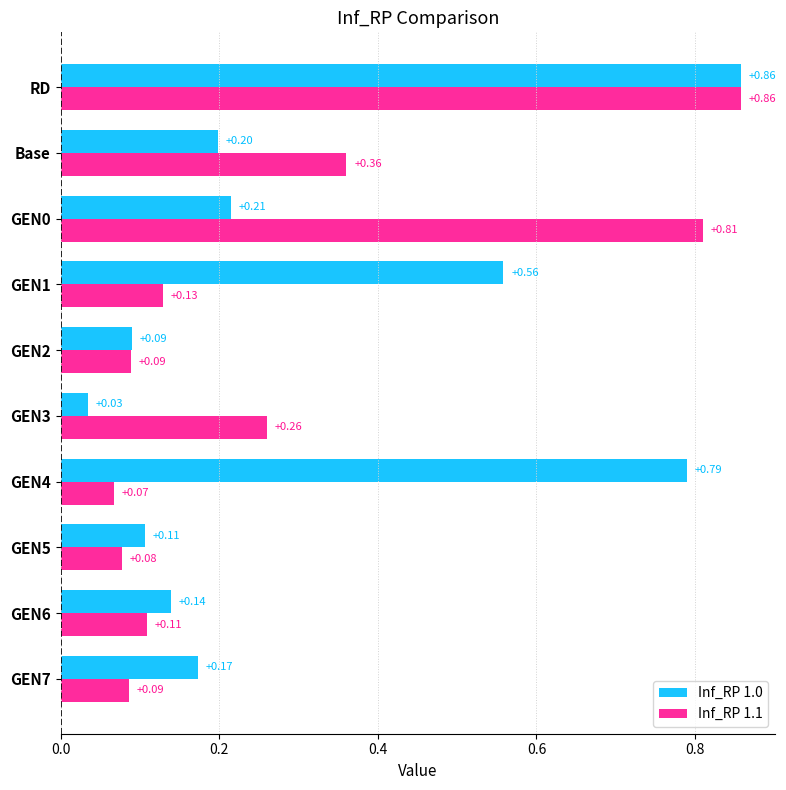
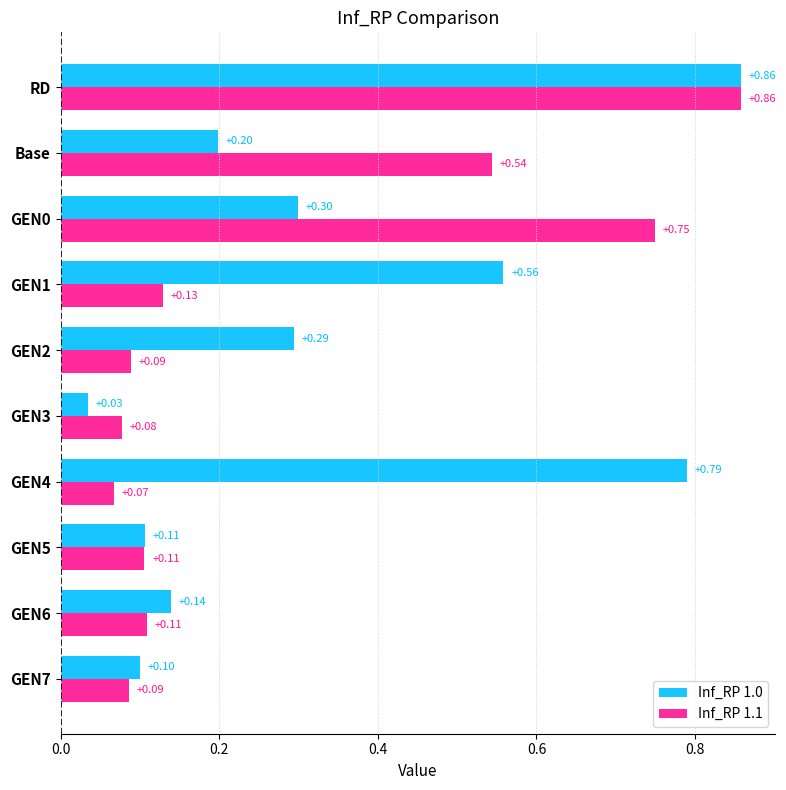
Inf_RP 1.1, Base: +0.36 -> +0.54
Inf_RP 1.0, GEN0: +0.21 -> +0.30
Inf_RP 1.1, GEN0: +0.81 -> +0.75
Inf_RP 1.0, GEN2: +0.09 -> +0.29
Inf_RP 1.1, GEN3: +0.26 -> +0.08
Inf_RP 1.1, GEN5: +0.08 -> +0.11
Inf_RP 1.0, GEN7: +0.17 -> +0.10
